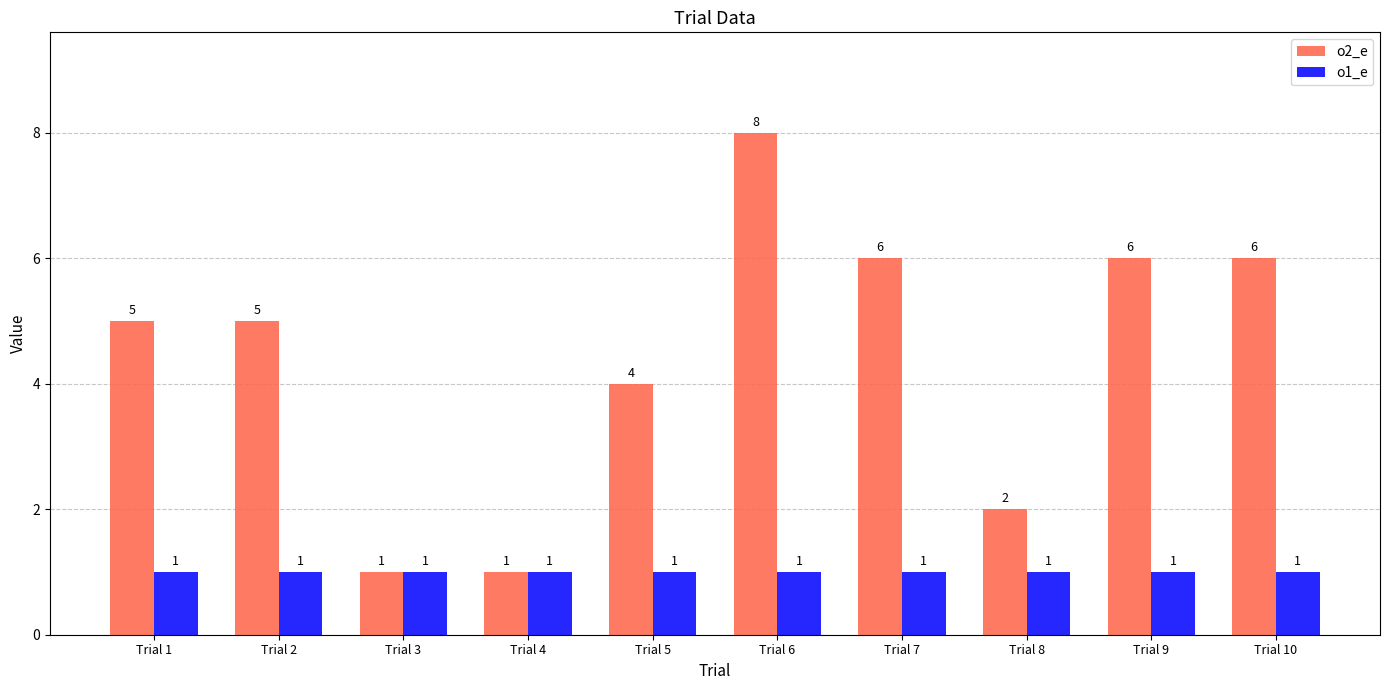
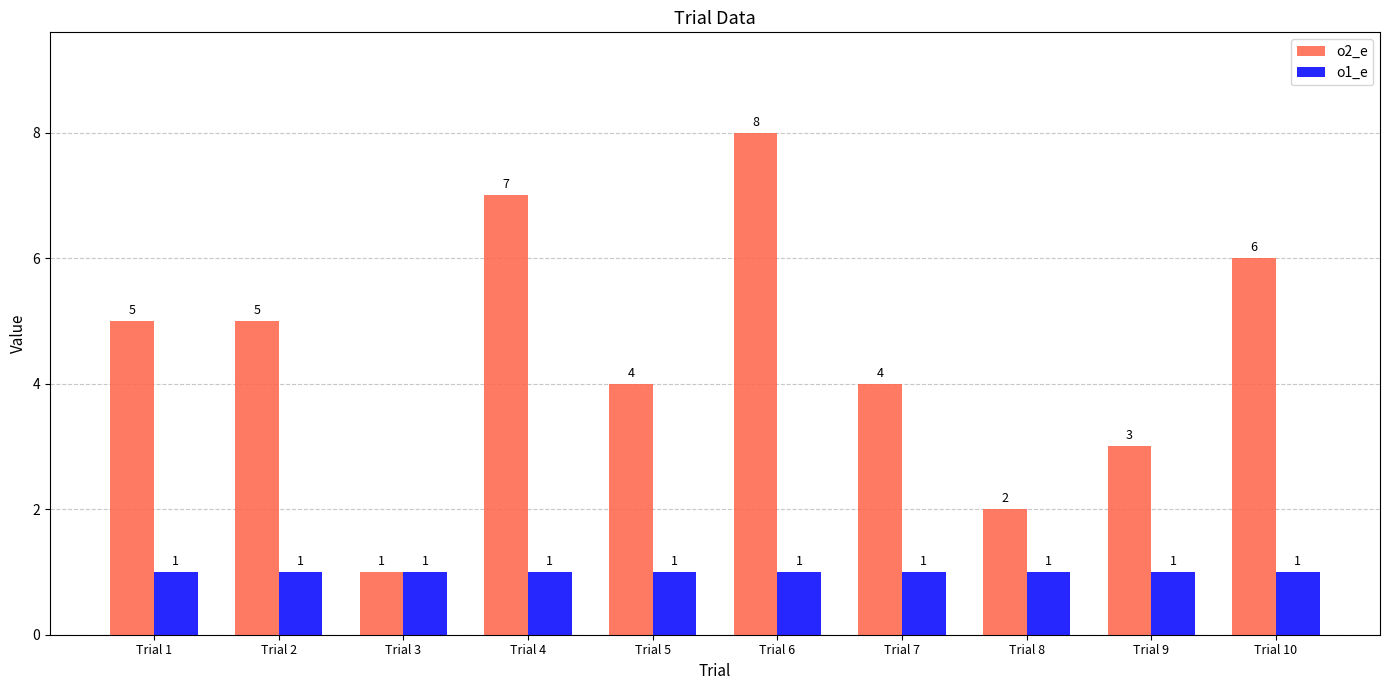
o2_e, Trial 4: 1 -> 7
o2_e, Trial 7: 6 -> 4
o2_e, Trial 9: 6 -> 3
